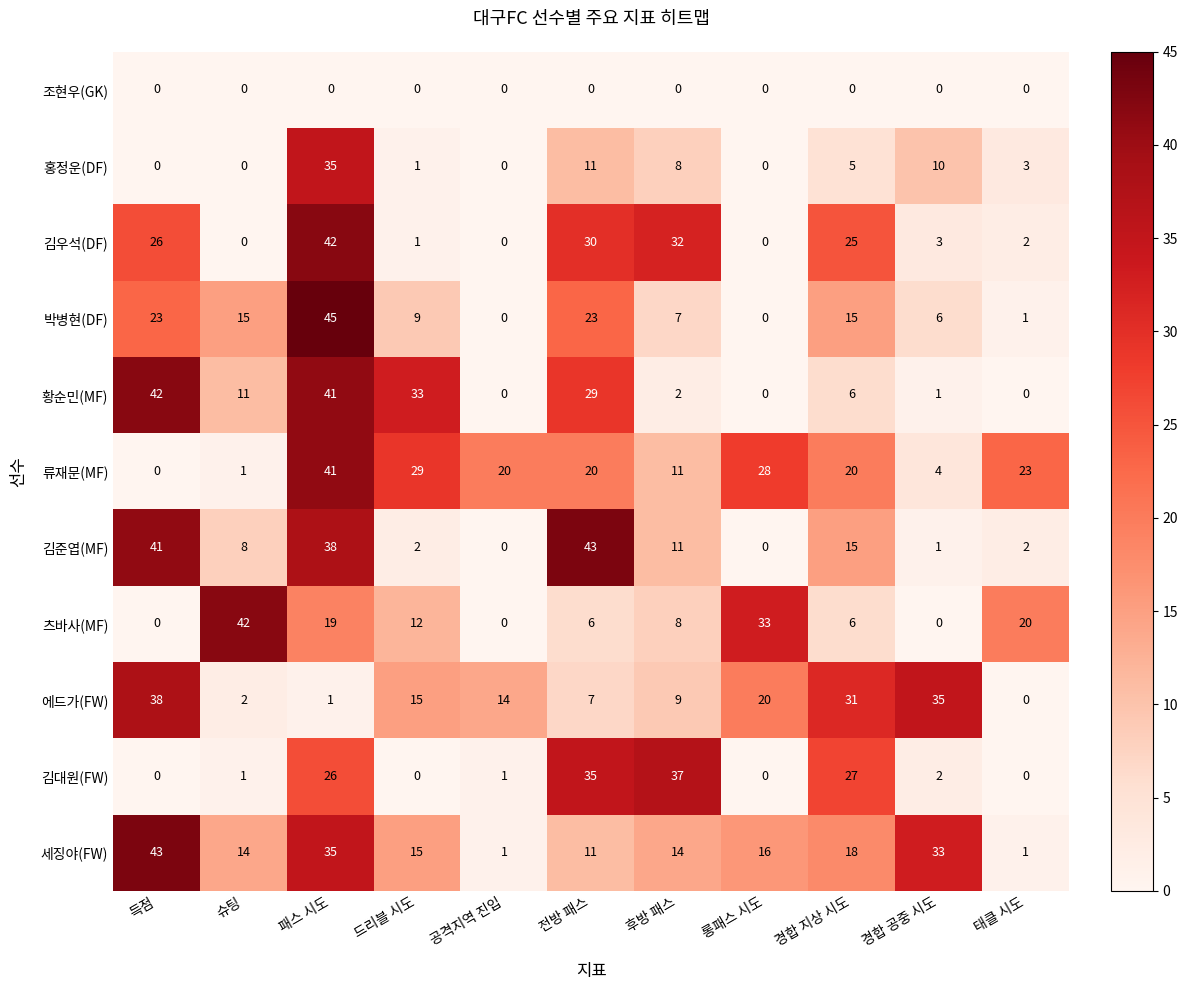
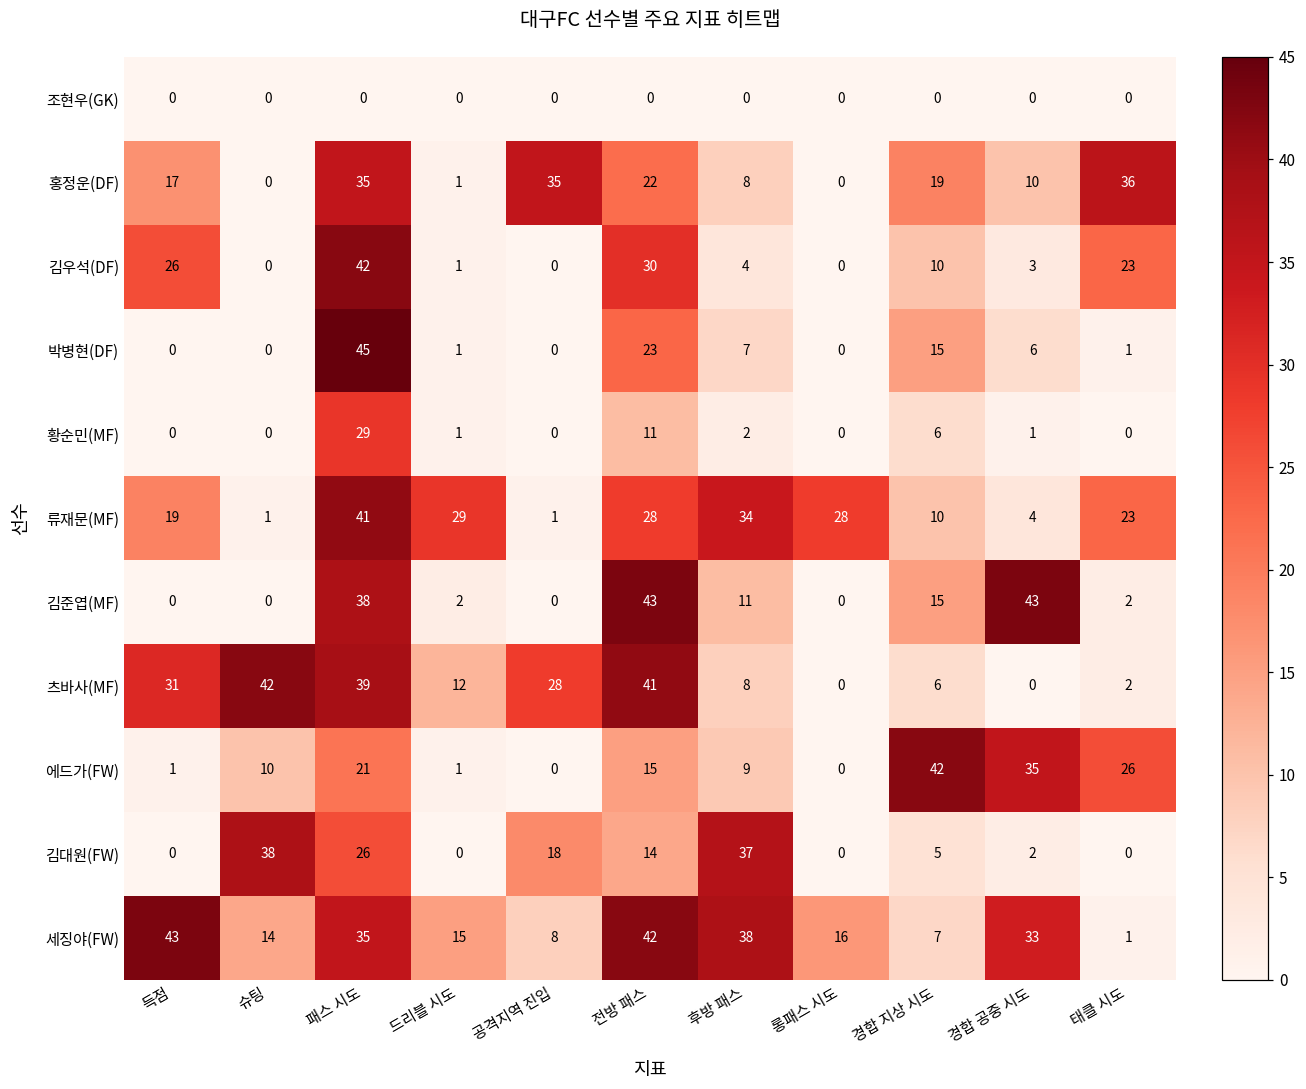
홍정운(DF), 득점: 0 -> 17
홍정운(DF), 공격지역 진입: 0 -> 35
홍정운(DF), 전방 패스: 11 -> 22
홍정운(DF), 경합 지상 시도: 5 -> 19
홍정운(DF), 태클 시도: 3 -> 36
김우석(DF), 후방 패스: 32 -> 4
김우석(DF), 경합 지상 시도: 25 -> 10
김우석(DF), 태클 시도: 2 -> 23
박병현(DF), 득점: 23 -> 0
박병현(DF), 슈팅: 15 -> 0
박병현(DF), 드리블 시도: 9 -> 1
황순민(MF), 득점: 42 -> 0
황순민(MF), 슈팅: 11 -> 0
황순민(MF), 패스 시도: 41 -> 29
황순민(MF), 드리블 시도: 33 -> 1
황순민(MF), 전방 패스: 29 -> 11
류재문(MF), 득점: 0 -> 19
류재문(MF), 공격지역 진입: 20 -> 1
류재문(MF), 전방 패스: 20 -> 28
류재문(MF), 후방 패스: 11 -> 34
류재문(MF), 경합 지상 시도: 20 -> 10
김준엽(MF), 득점: 41 -> 0
김준엽(MF), 슈팅: 8 -> 0
김준엽(MF), 경합 공중 시도: 1 -> 43
츠바사(MF), 득점: 0 -> 31
츠바사(MF), 패스 시도: 19 -> 39
츠바사(MF), 공격지역 진입: 0 -> 28
츠바사(MF), 전방 패스: 6 -> 41
츠바사(MF), 롱패스 시도: 33 -> 0
츠바사(MF), 태클 시도: 20 -> 2
에드가(FW), 득점: 38 -> 1
에드가(FW), 슈팅: 2 -> 10
에드가(FW), 패스 시도: 1 -> 21
에드가(FW), 드리블 시도: 15 -> 1
에드가(FW), 공격지역 진입: 14 -> 0
에드가(FW), 전방 패스: 7 -> 15
에드가(FW), 롱패스 시도: 20 -> 0
에드가(FW), 경합 지상 시도: 31 -> 42
에드가(FW), 태클 시도: 0 -> 26
김대원(FW), 슈팅: 1 -> 38
김대원(FW), 공격지역 진입: 1 -> 18
김대원(FW), 전방 패스: 35 -> 14
김대원(FW), 경합 지상 시도: 27 -> 5
세징야(FW), 공격지역 진입: 1 -> 8
세징야(FW), 전방 패스: 11 -> 42
세징야(FW), 후방 패스: 14 -> 38
세징야(FW), 경합 지상 시도: 18 -> 7
